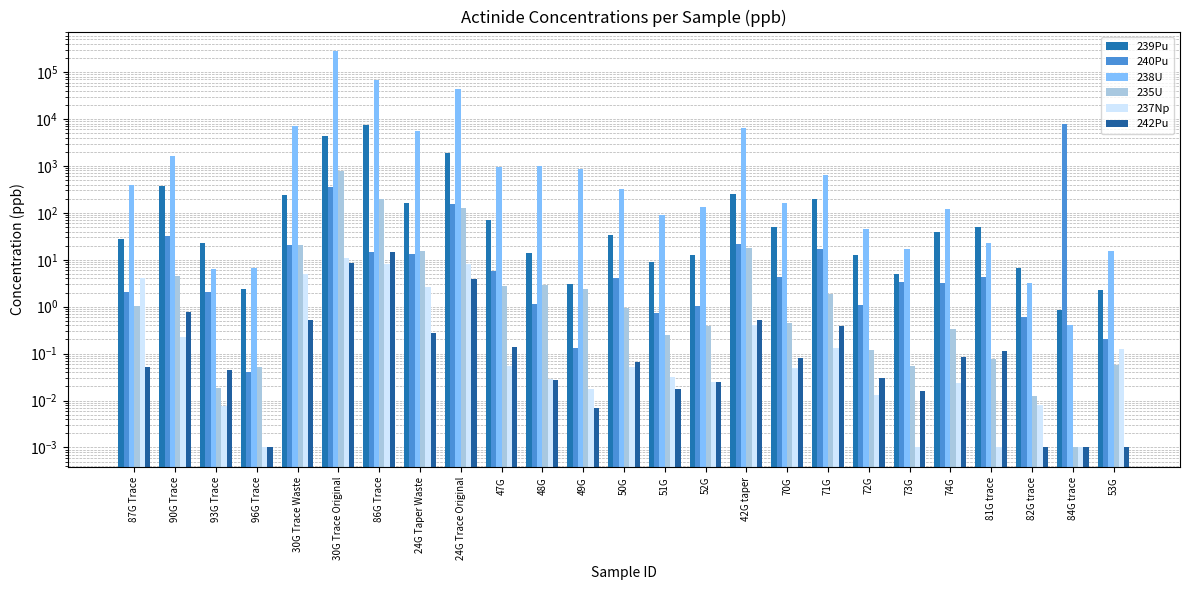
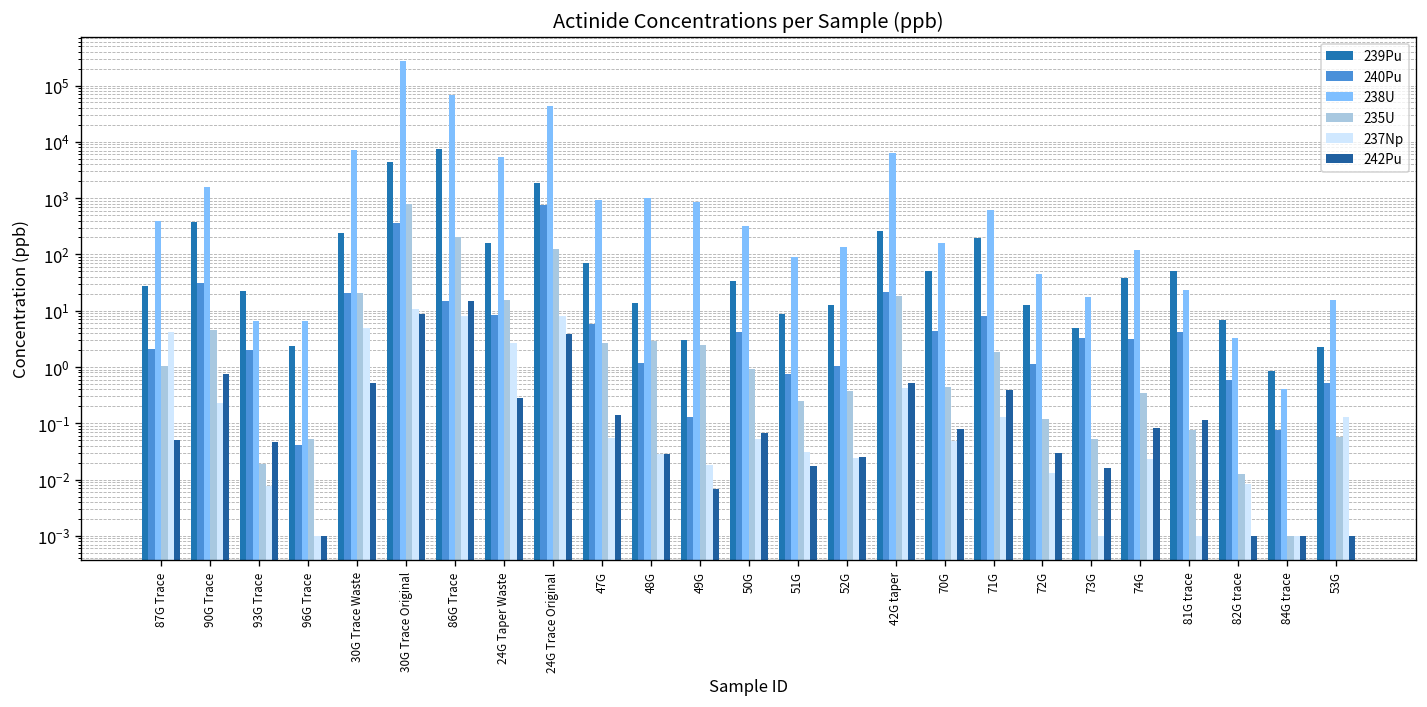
240Pu, 24G Taper Waste: 13 -> 8
240Pu, 24G Trace Original: 160 -> 800
240Pu, 71G: 17 -> 8
240Pu, 84G trace: 8000 -> 0.08
240Pu, 53G: 0.20 -> 0.5
